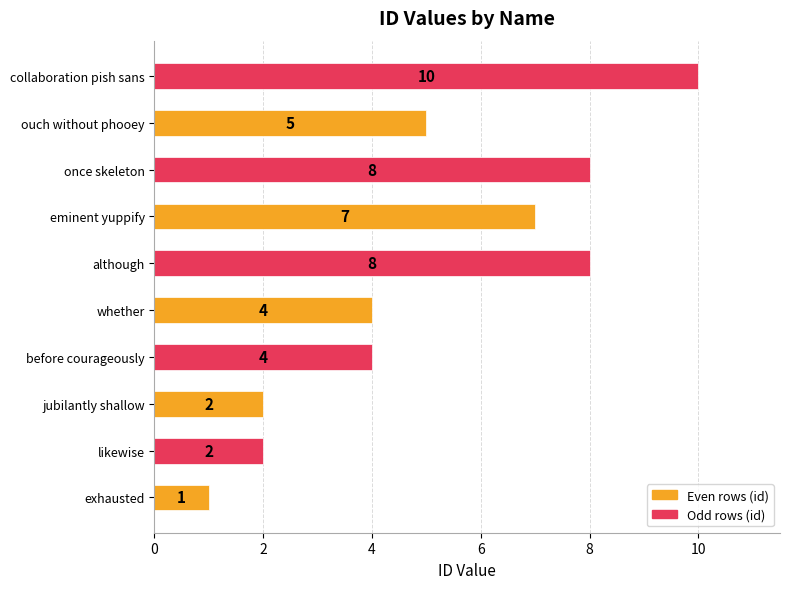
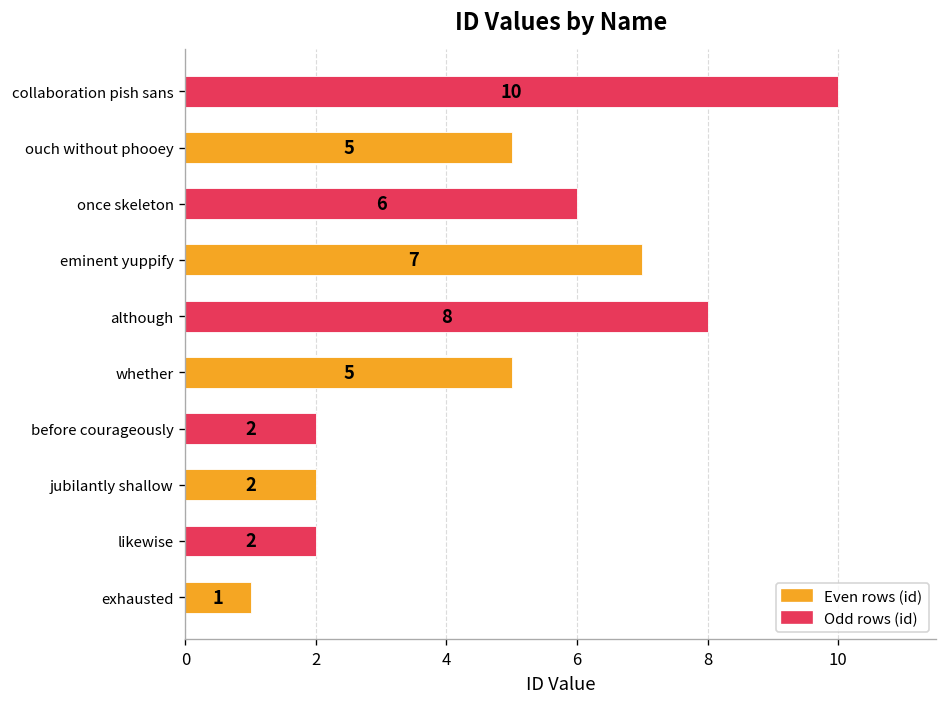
once skeleton: 8 -> 6
whether: 4 -> 5
before courageously: 4 -> 2
